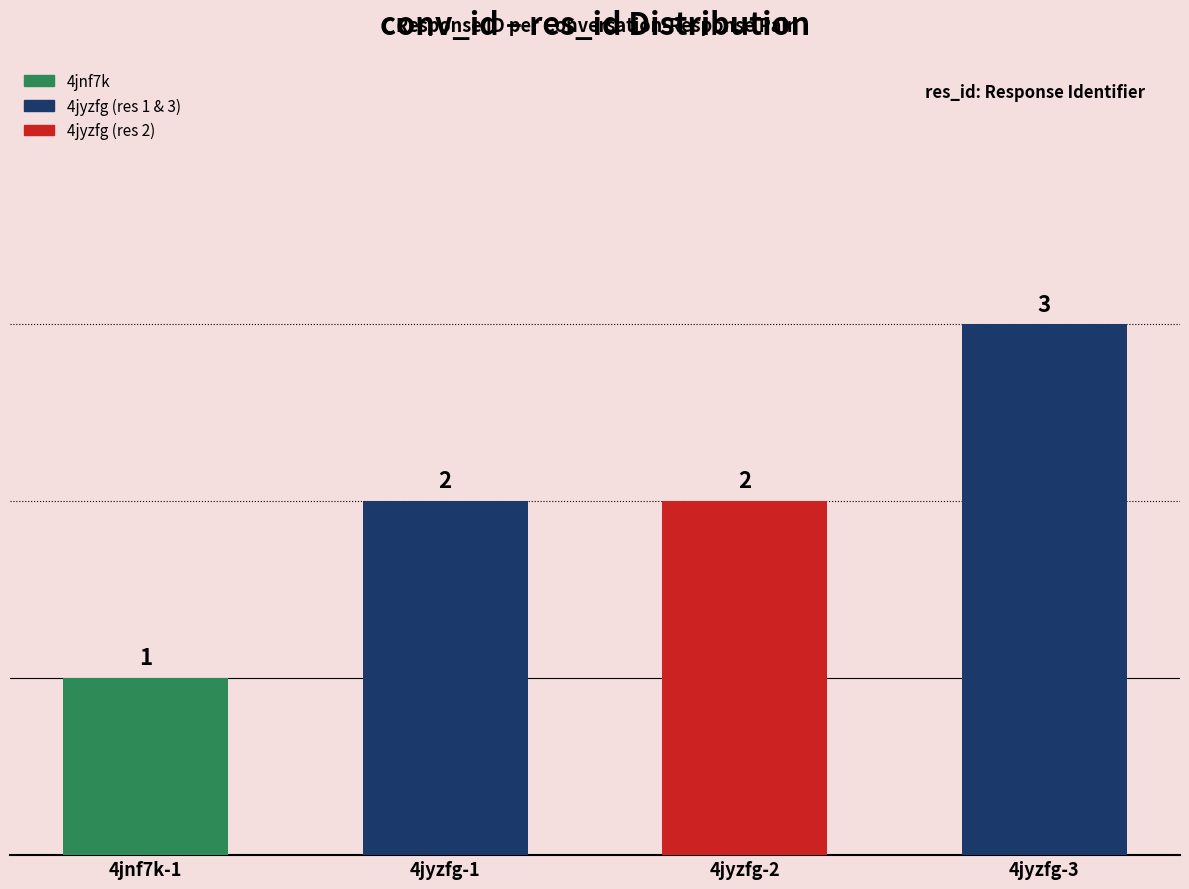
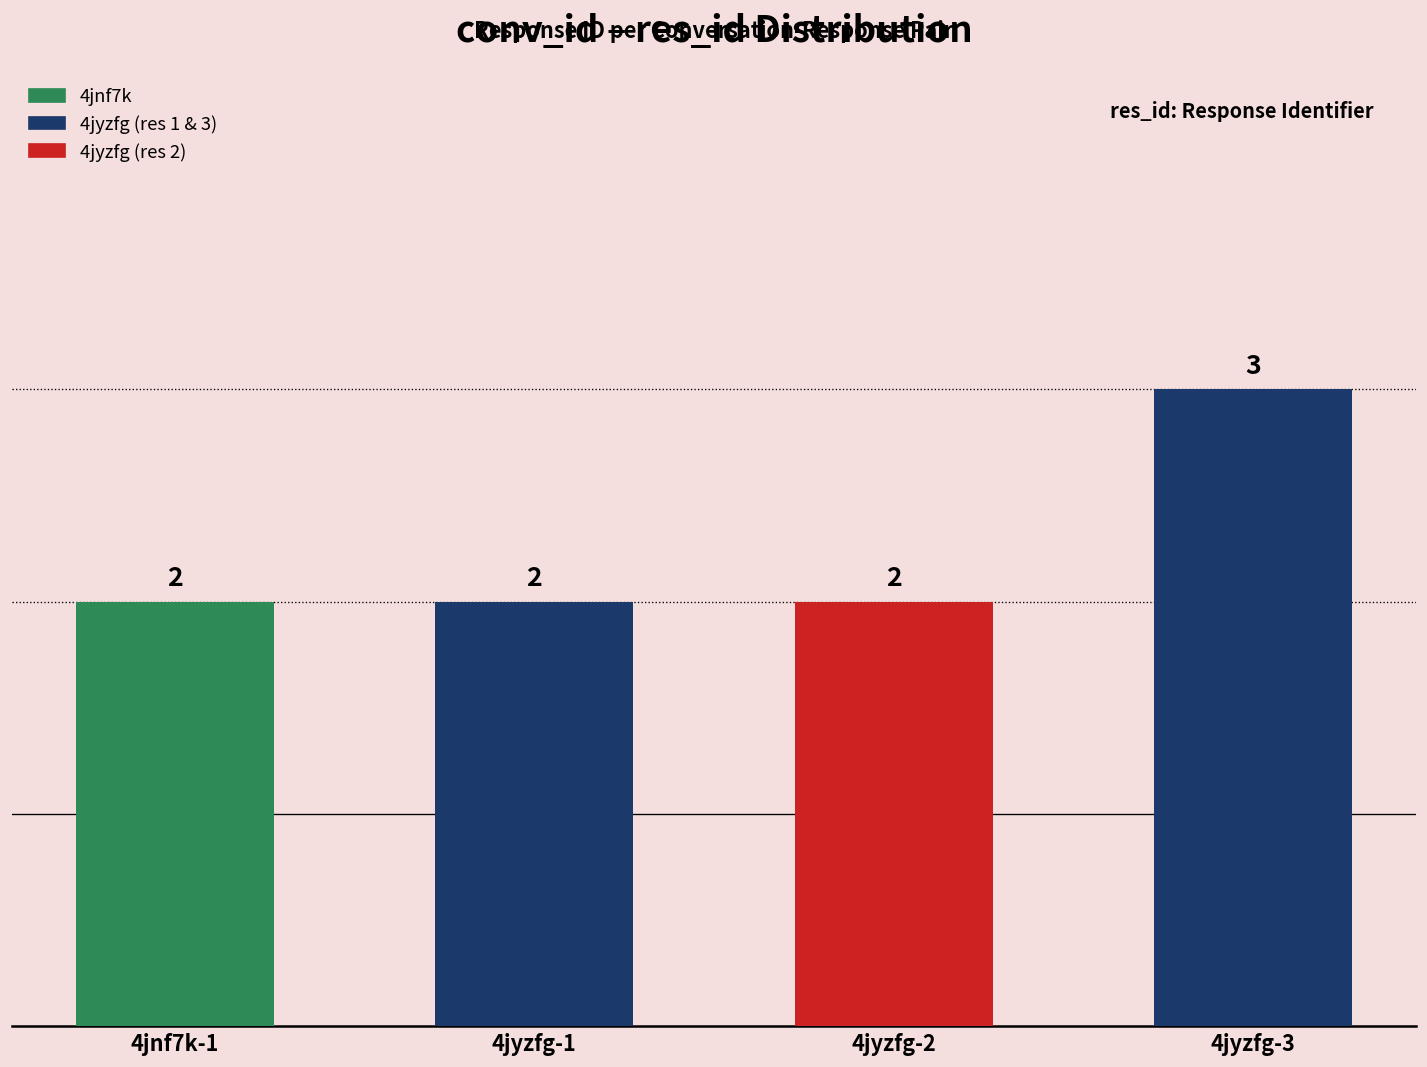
4jnf7k-1: 1 -> 2
